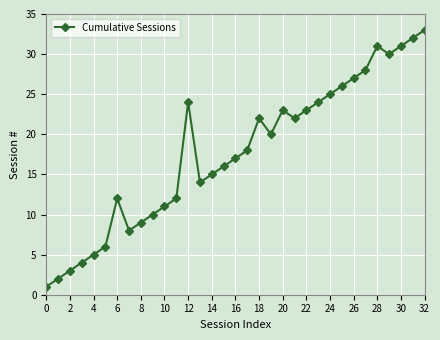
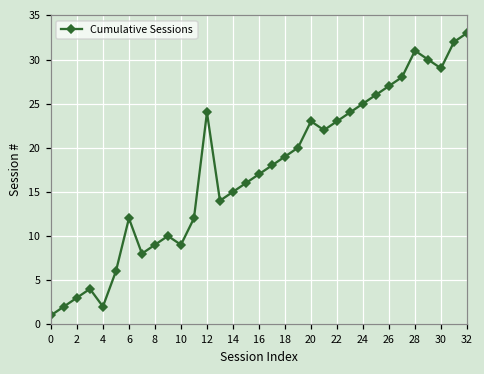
4: 5 -> 2
10: 11 -> 9
18: 22 -> 19
30: 31 -> 29
